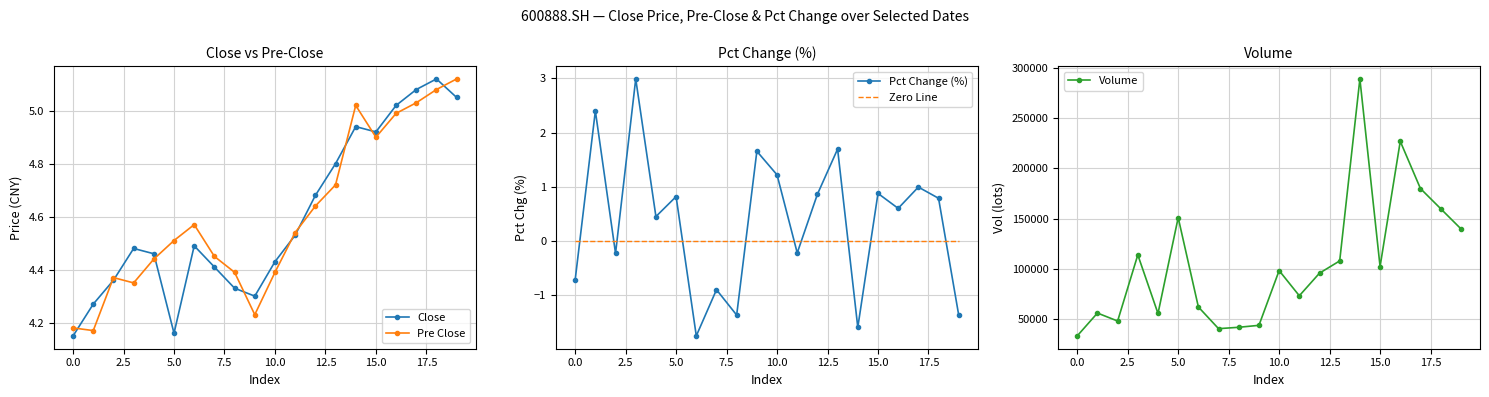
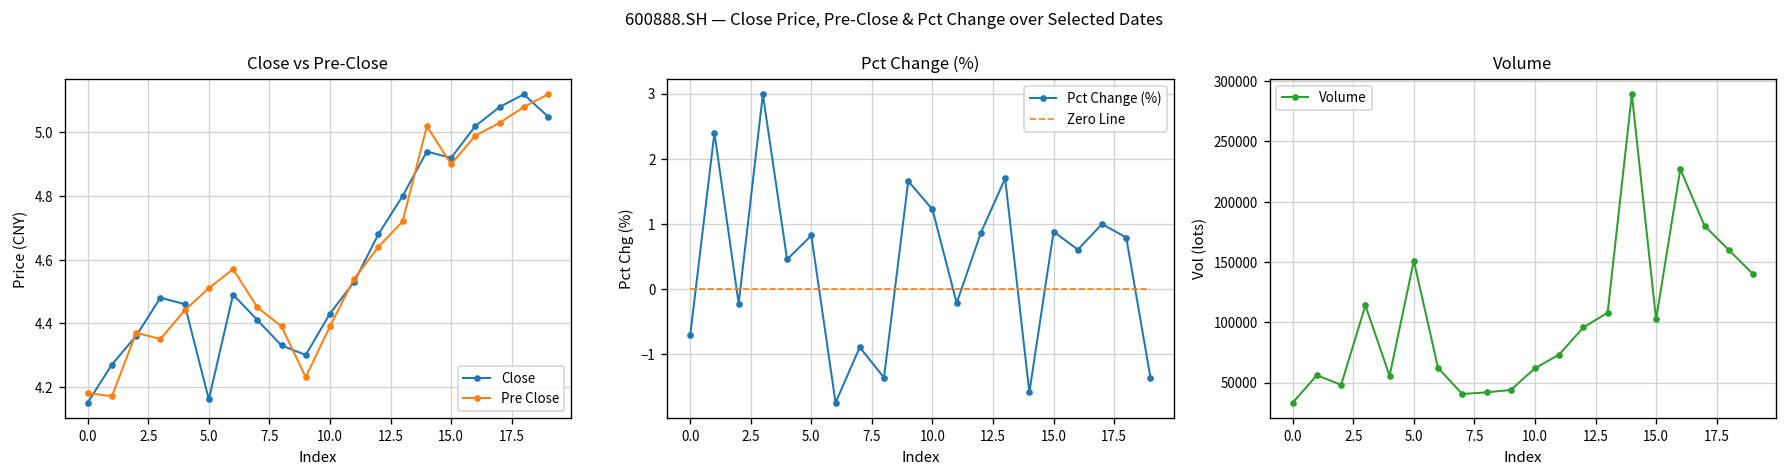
Volume, 10.0: 98000 -> 62000
